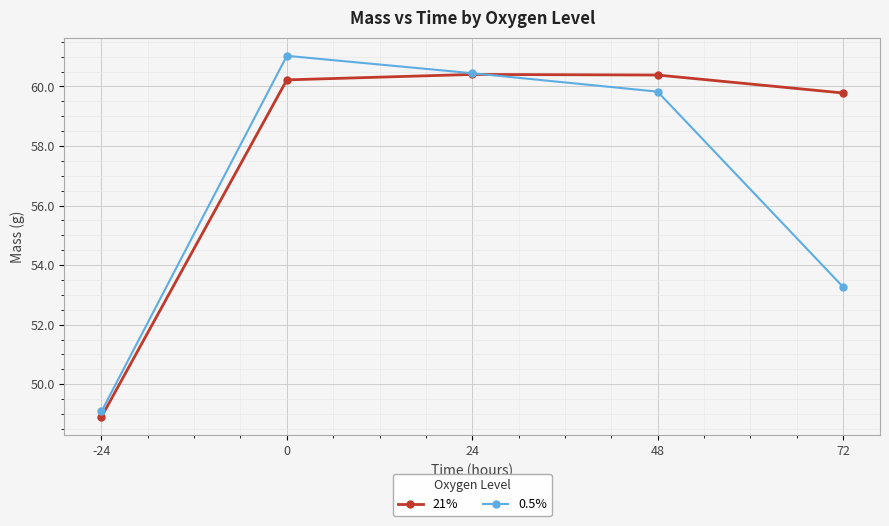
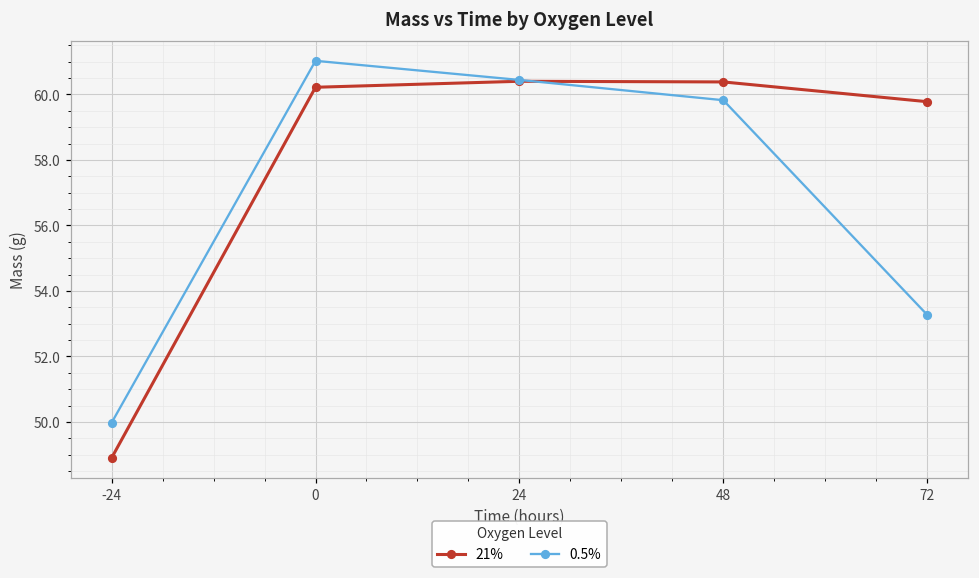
0.5%, -24: 49.1 -> 50.0
